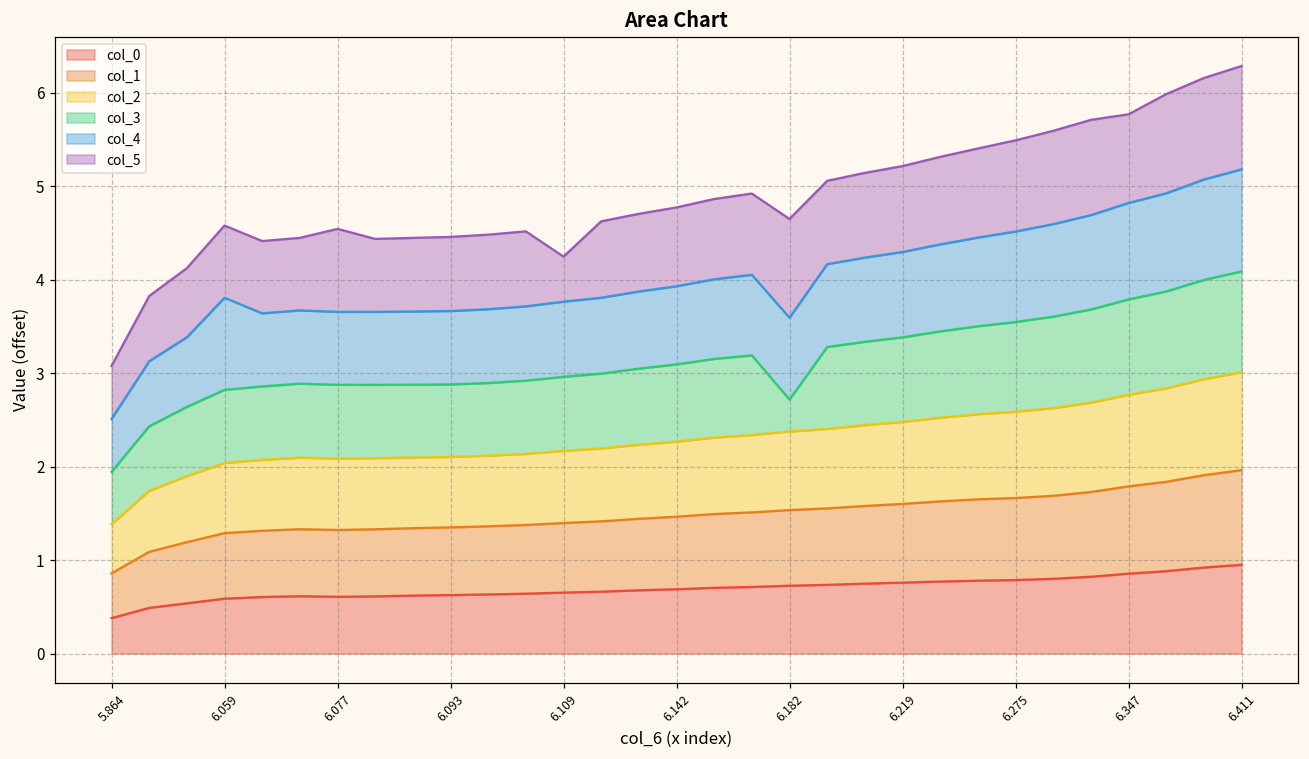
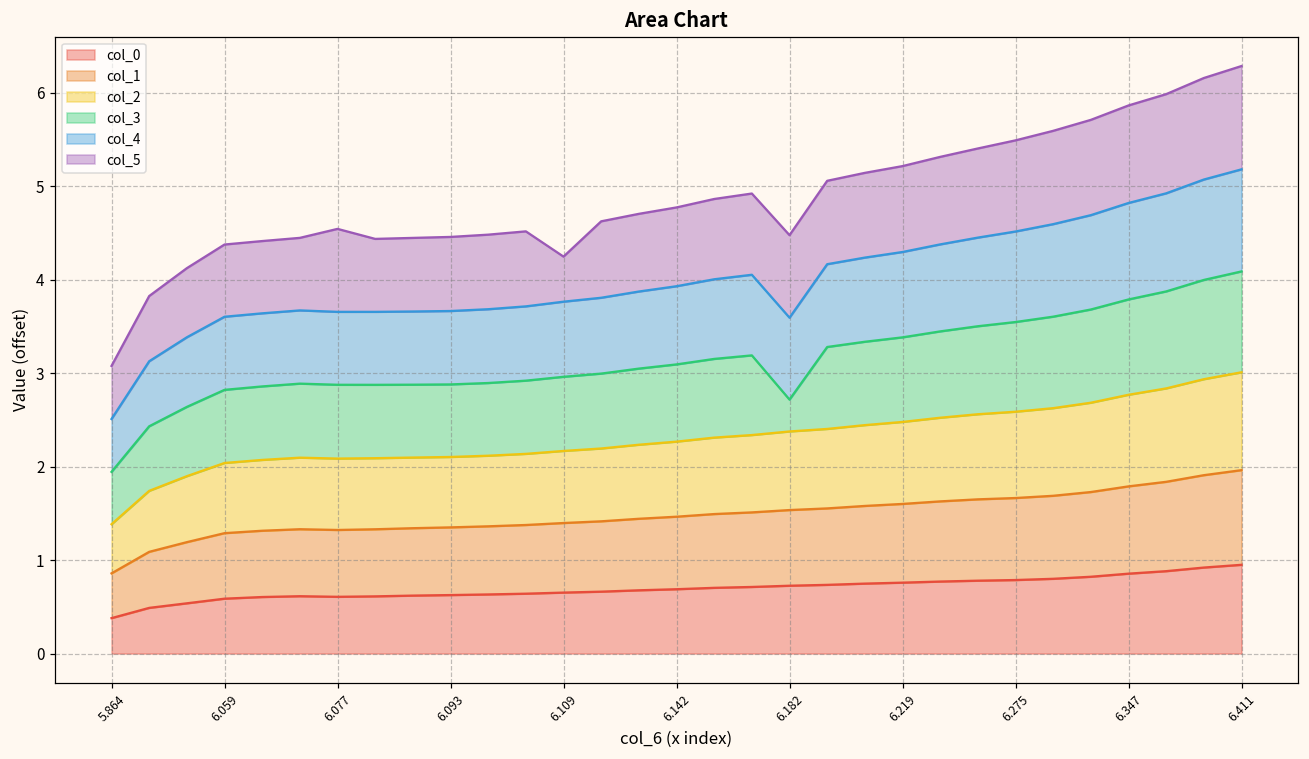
col_4, 6.059: 1.0 -> 0.8
col_5, 6.182: 1.1 -> 0.9
col_5, 6.347: 0.9 -> 1.0
